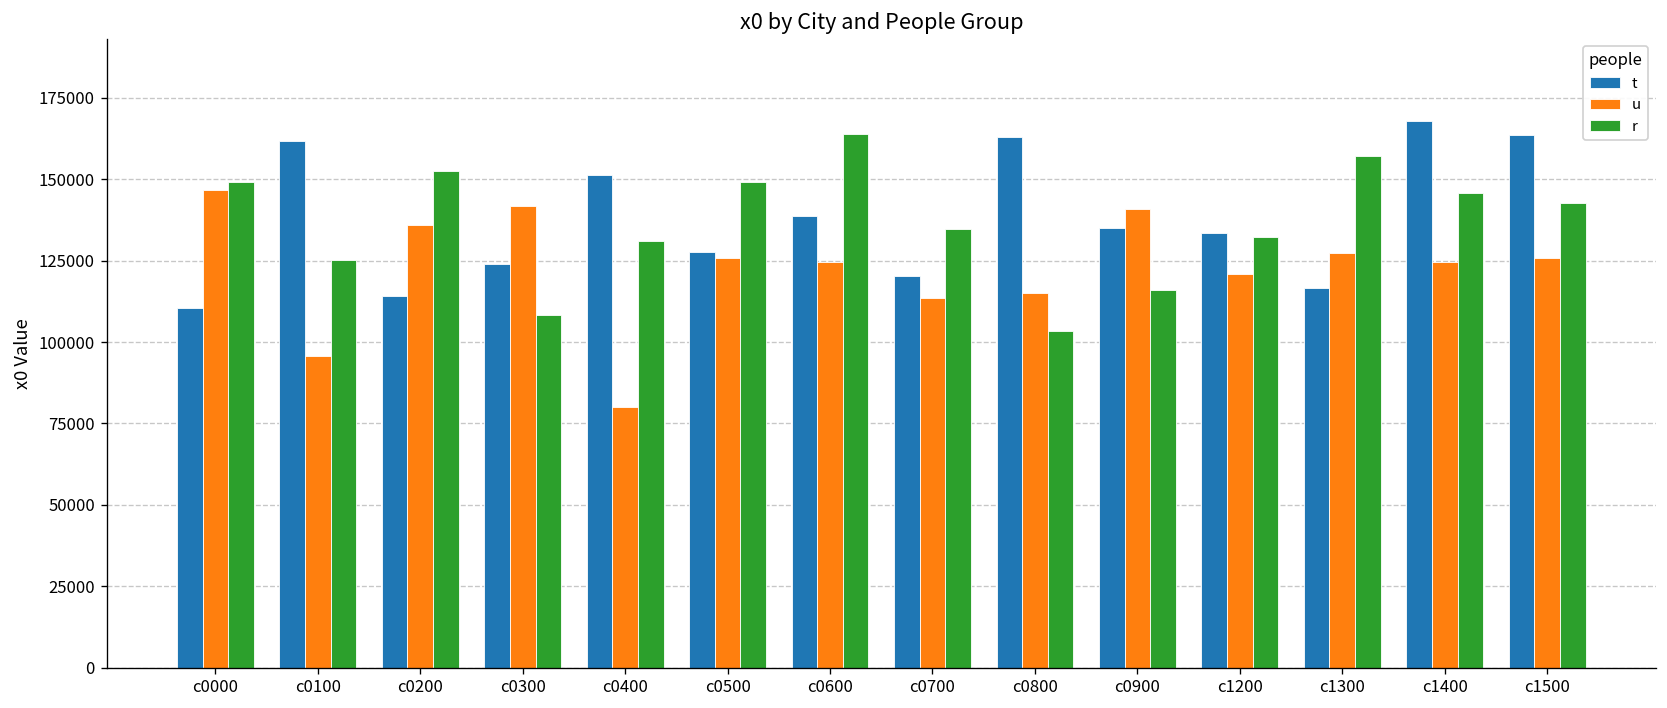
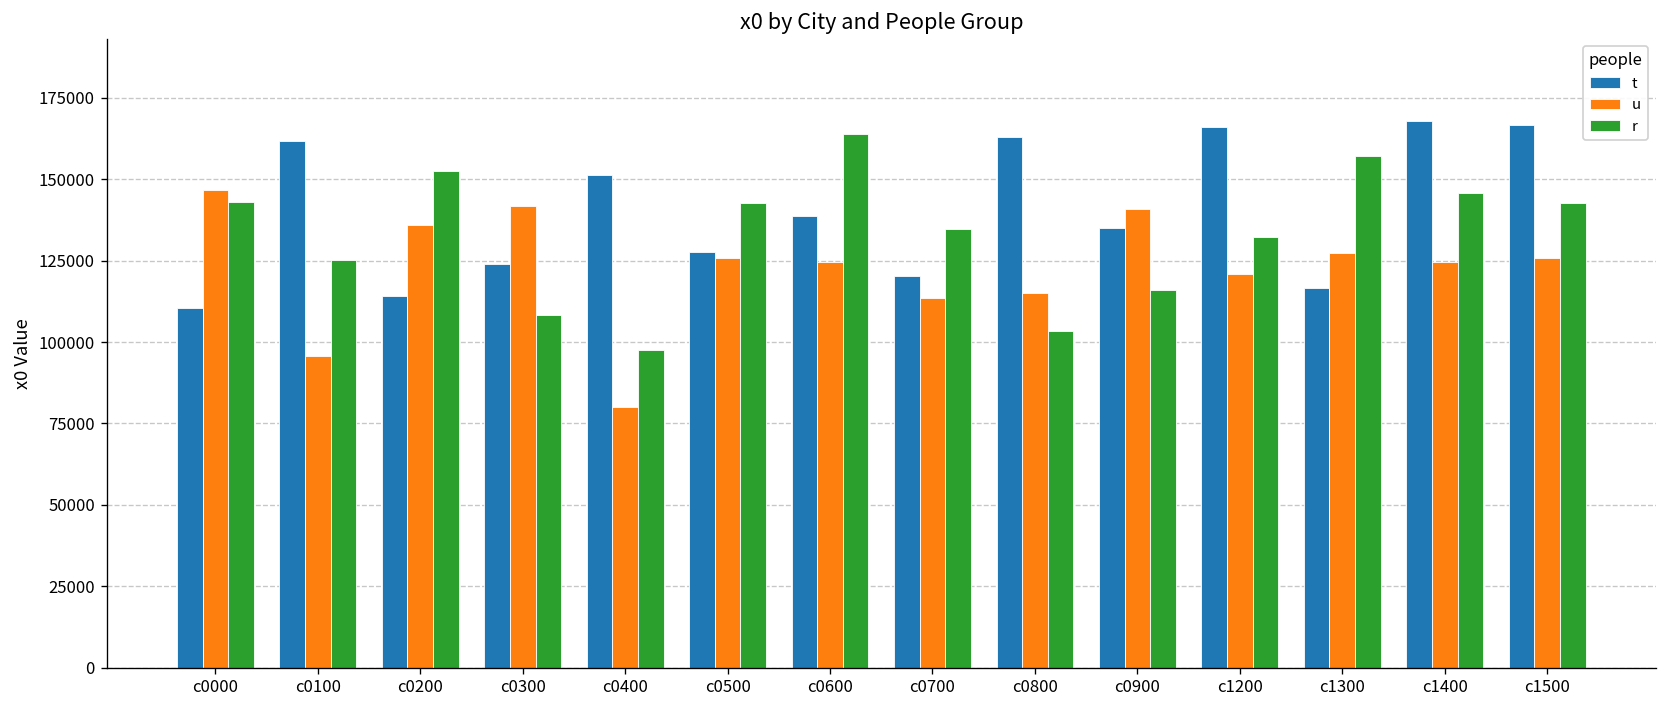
r, c0000: 149000 -> 143000
r, c0400: 131000 -> 98000
r, c0500: 149000 -> 143000
t, c1200: 133000 -> 166000
t, c1500: 164000 -> 167000
